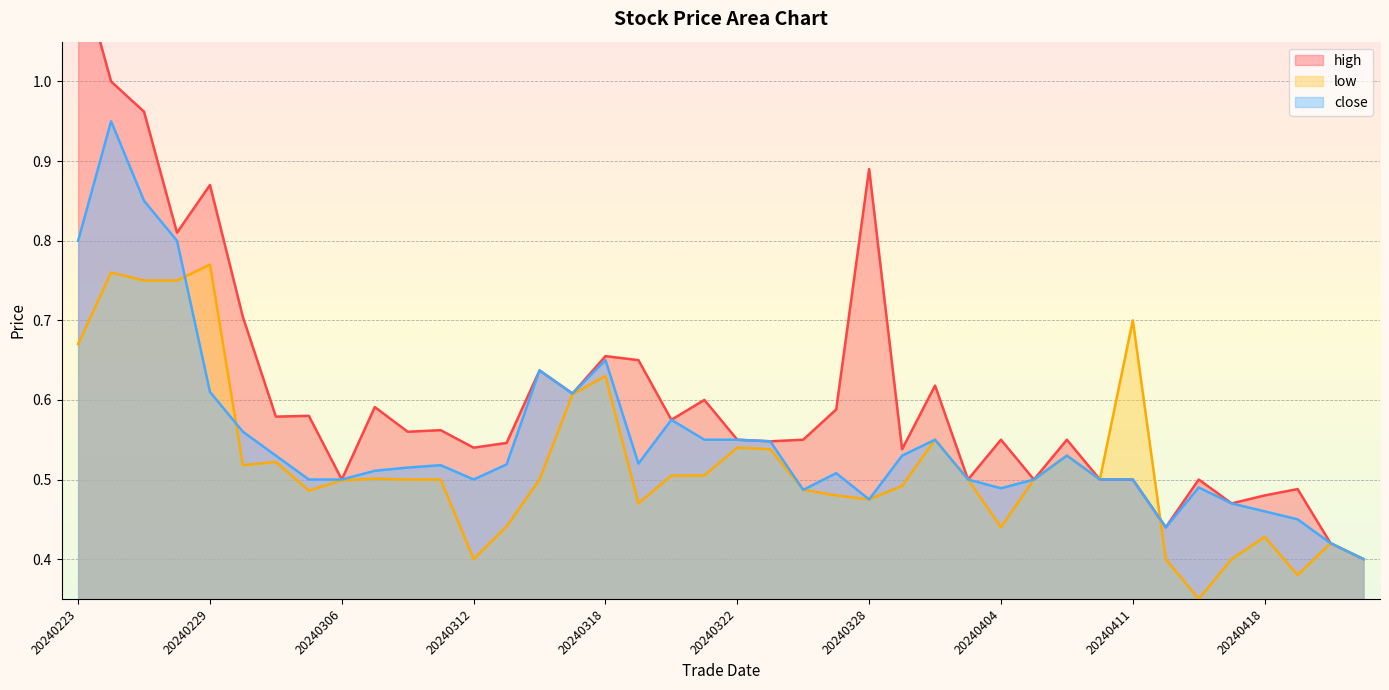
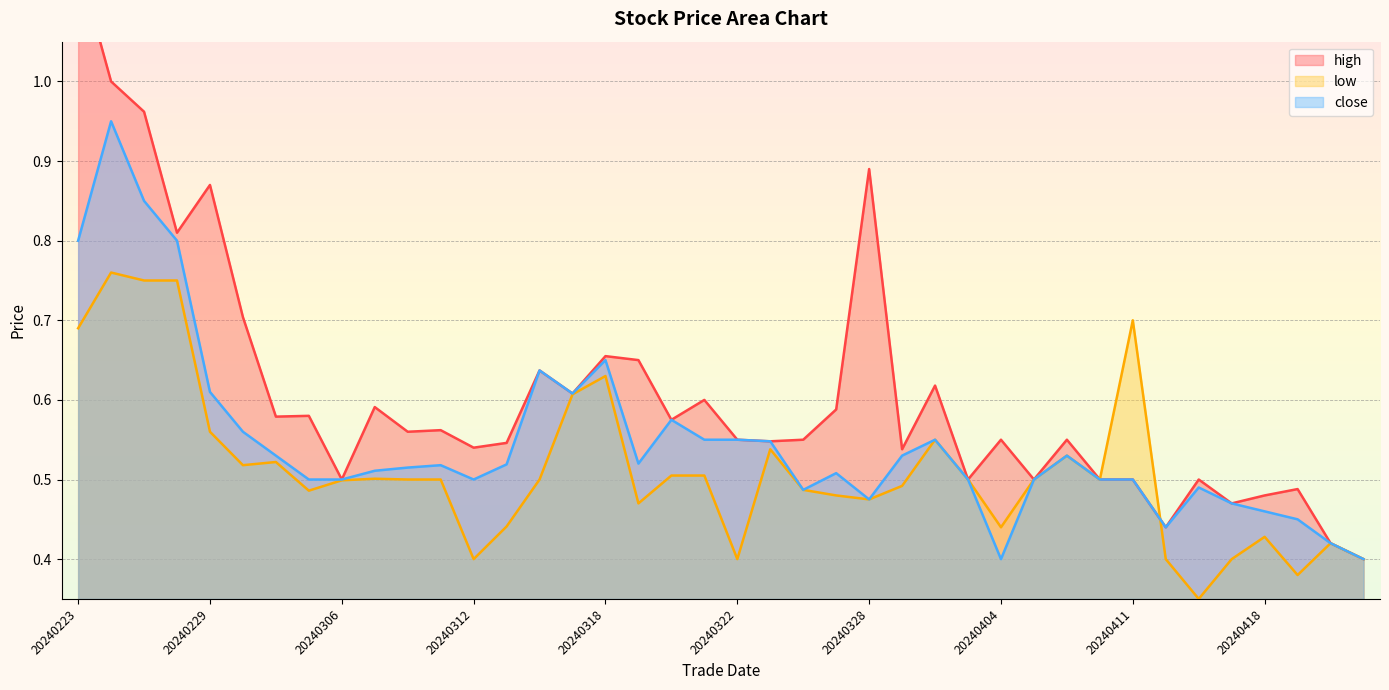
low, 20240223: 0.67 -> 0.69
low, 20240229: 0.77 -> 0.56
low, 20240322: 0.54 -> 0.40
close, 20240404: 0.49 -> 0.40
